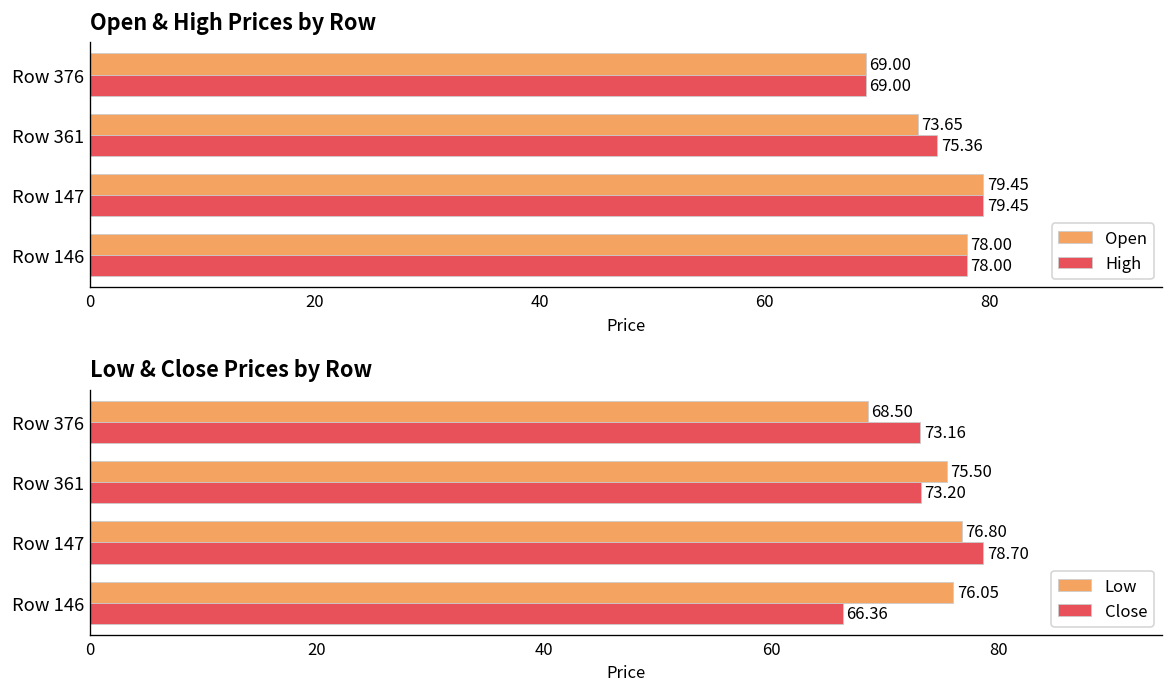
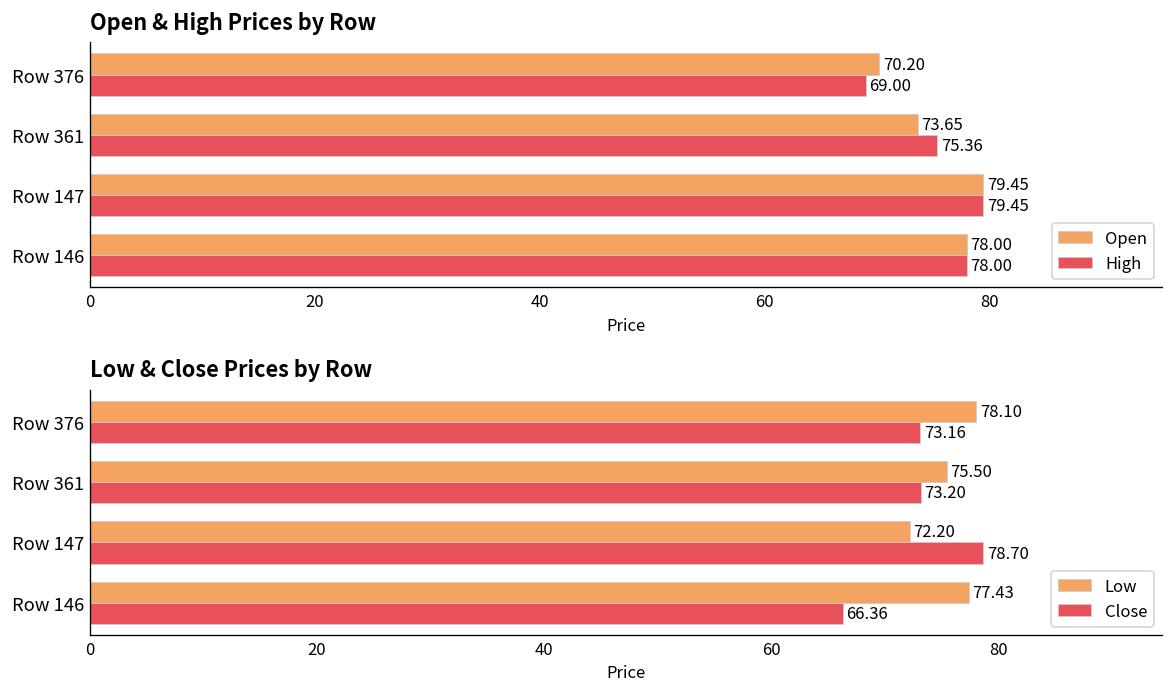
Open & High Prices by Row, Open, Row 376: 69.00 -> 70.20
Low & Close Prices by Row, Low, Row 376: 68.50 -> 78.10
Low & Close Prices by Row, Low, Row 147: 76.80 -> 72.20
Low & Close Prices by Row, Low, Row 146: 76.05 -> 77.43
